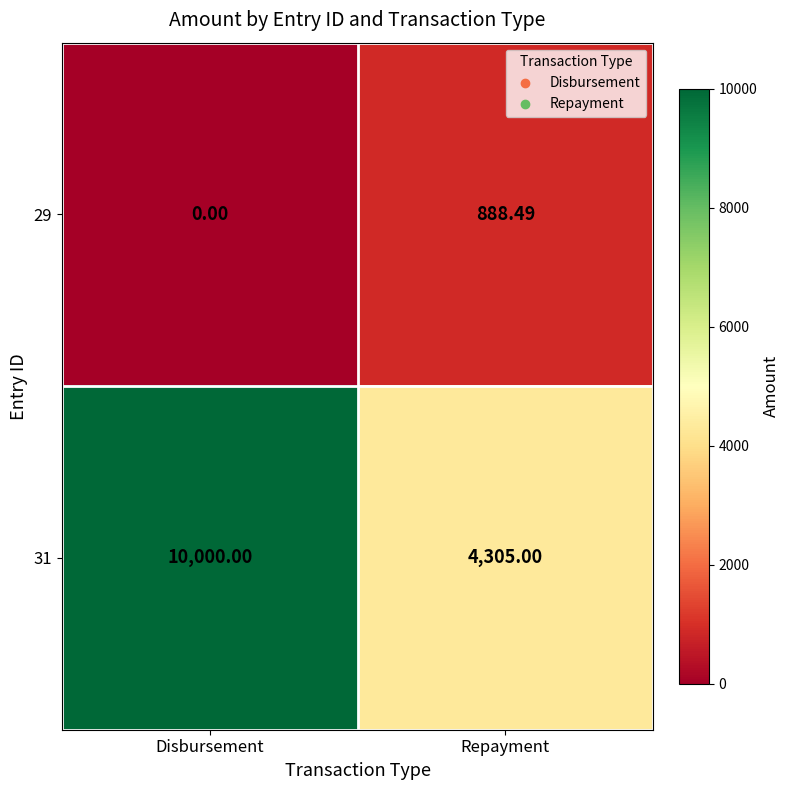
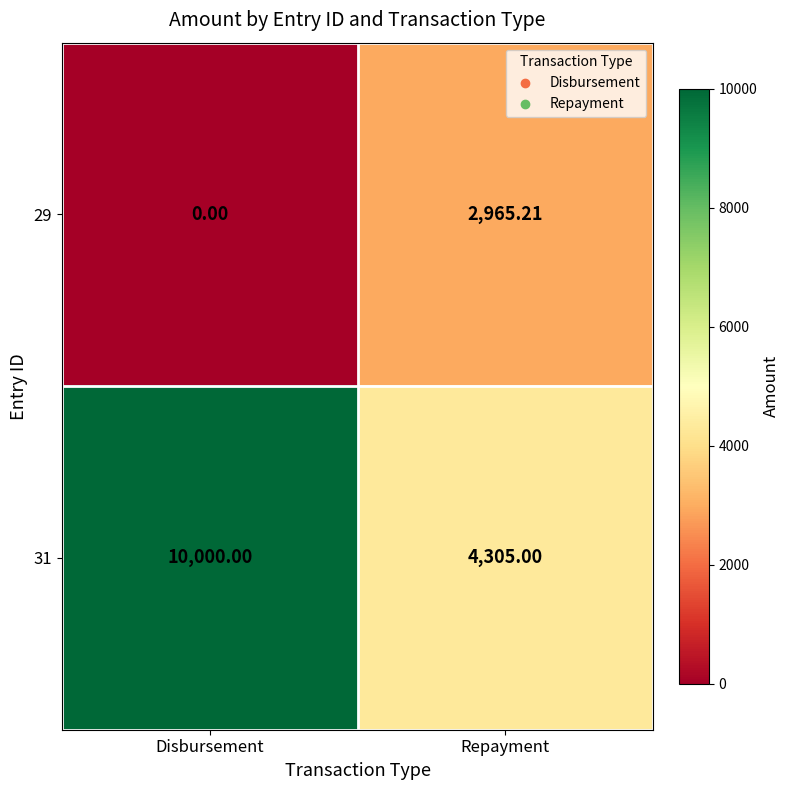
29, Repayment: 888.49 -> 2,965.21
